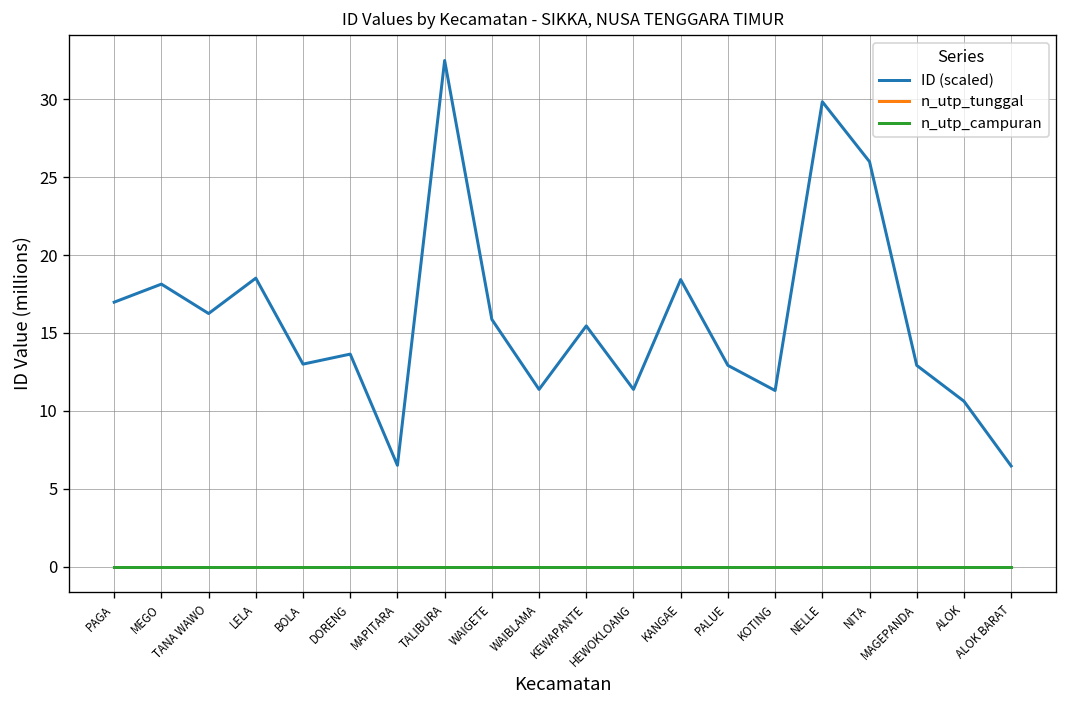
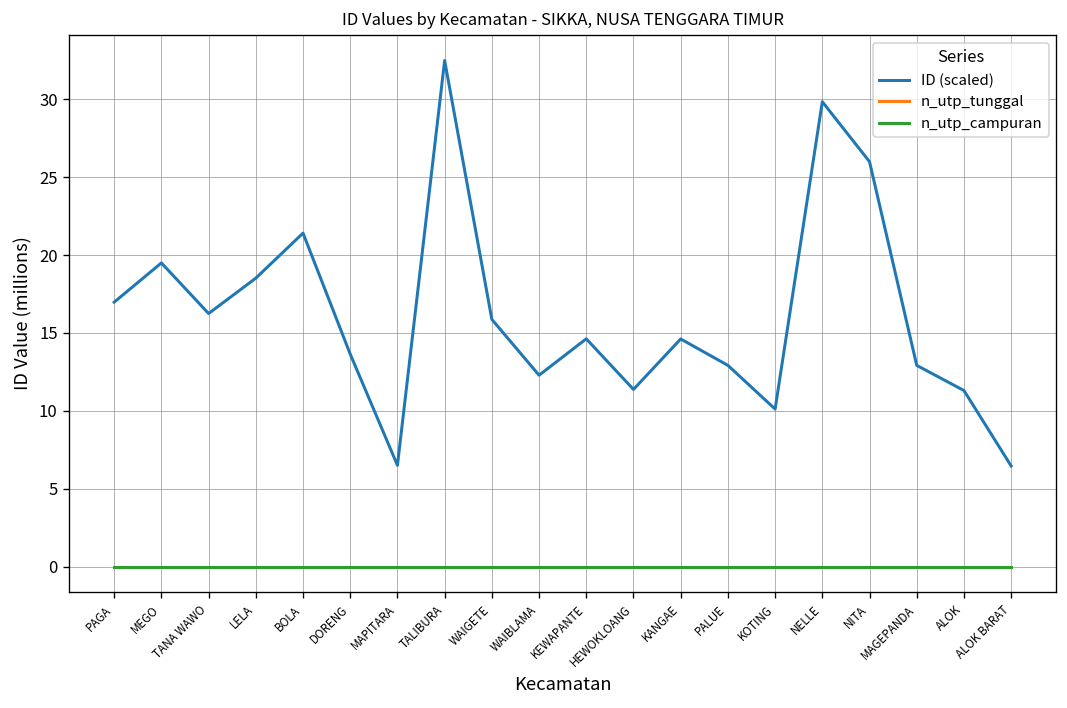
ID (scaled), MEGO: 18.1 -> 19.5
ID (scaled), BOLA: 13.0 -> 21.4
ID (scaled), WAIBLAMA: 11.4 -> 12.3
ID (scaled), KEWAPANTE: 15.5 -> 14.6
ID (scaled), KANGAE: 18.4 -> 14.6
ID (scaled), KOTING: 11.3 -> 10.1
ID (scaled), ALOK: 10.6 -> 11.3
